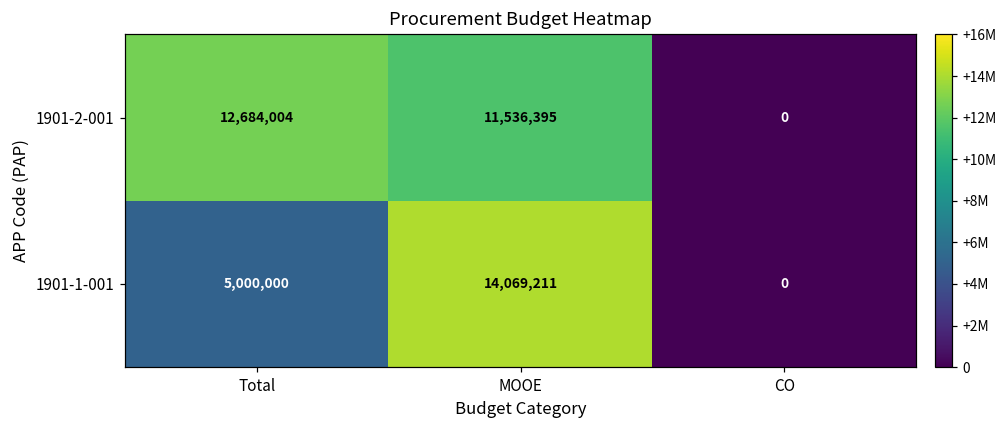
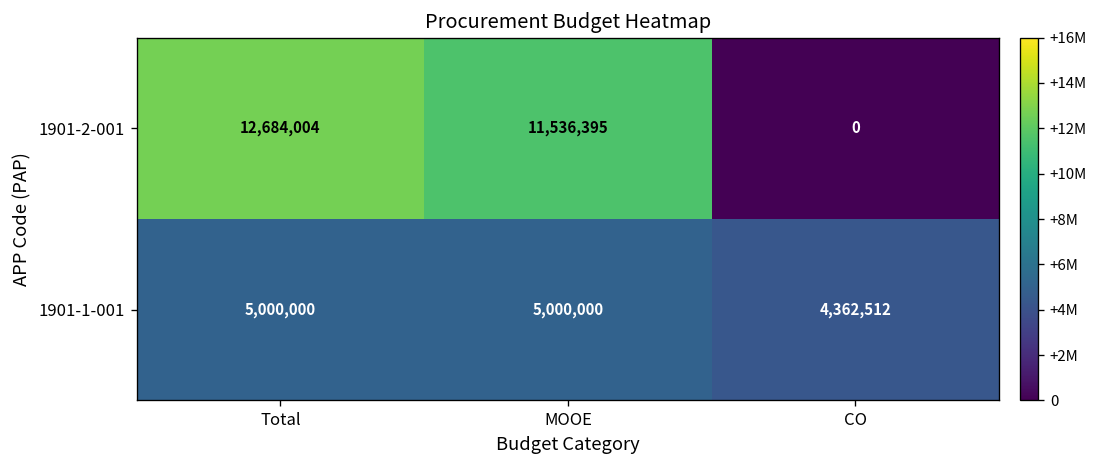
1901-1-001, MOOE: 14,069,211 -> 5,000,000
1901-1-001, CO: 0 -> 4,362,512
